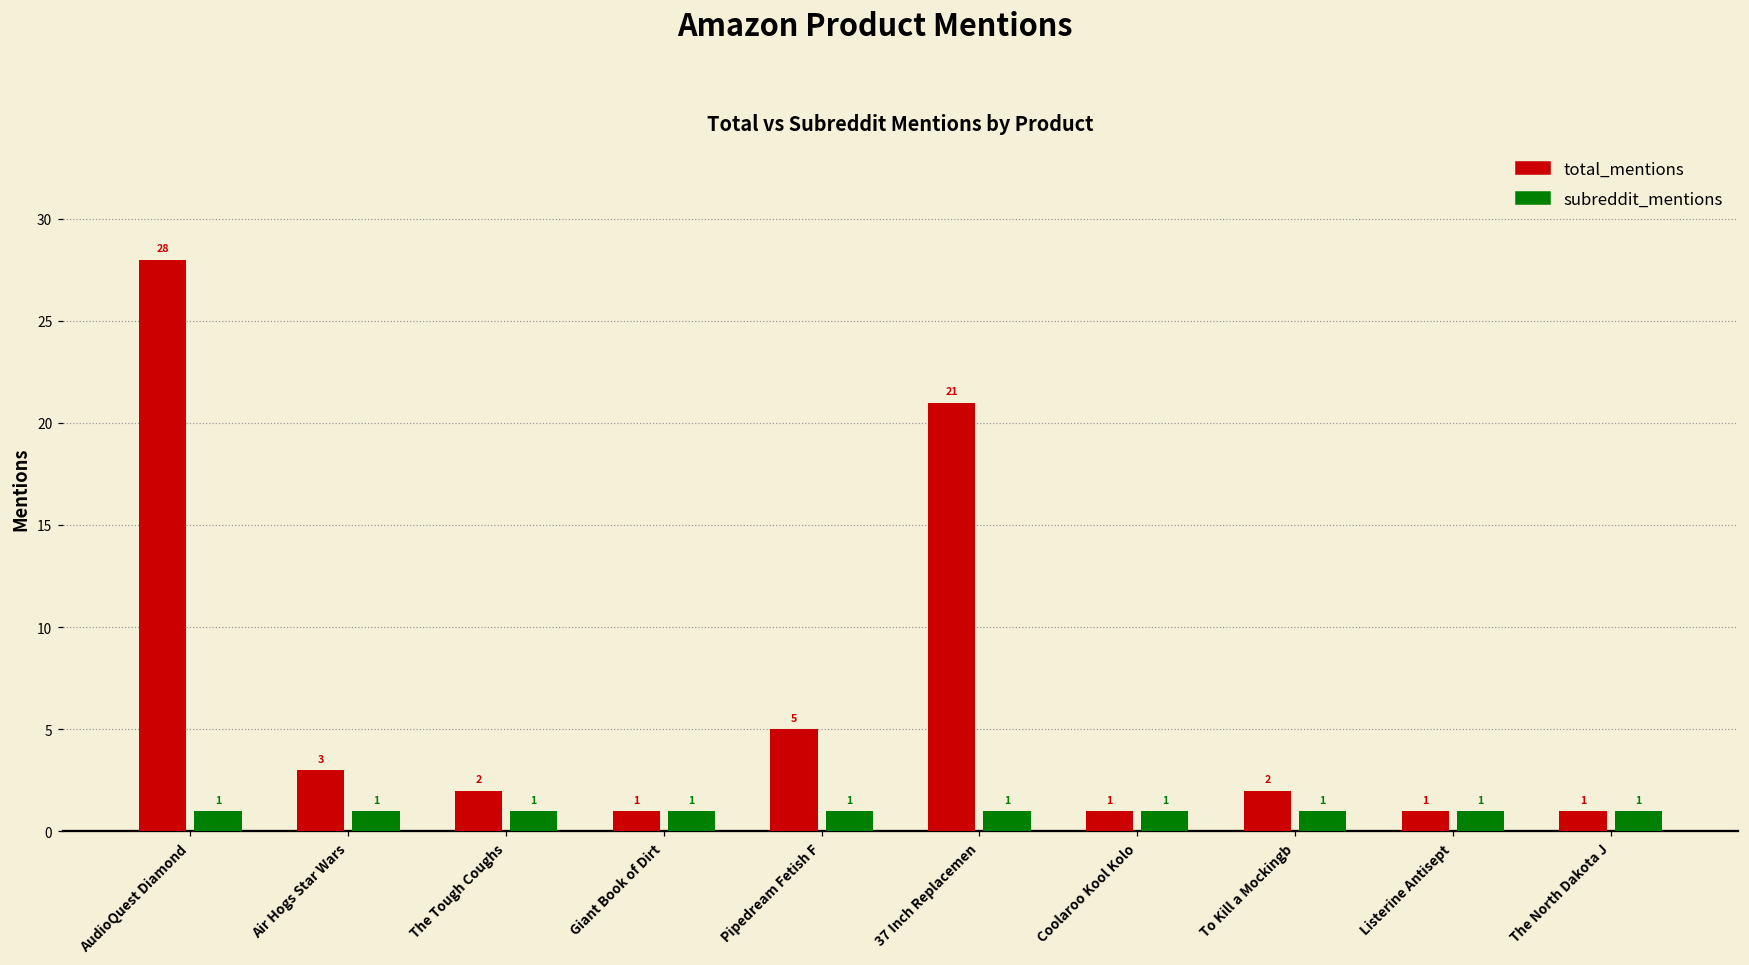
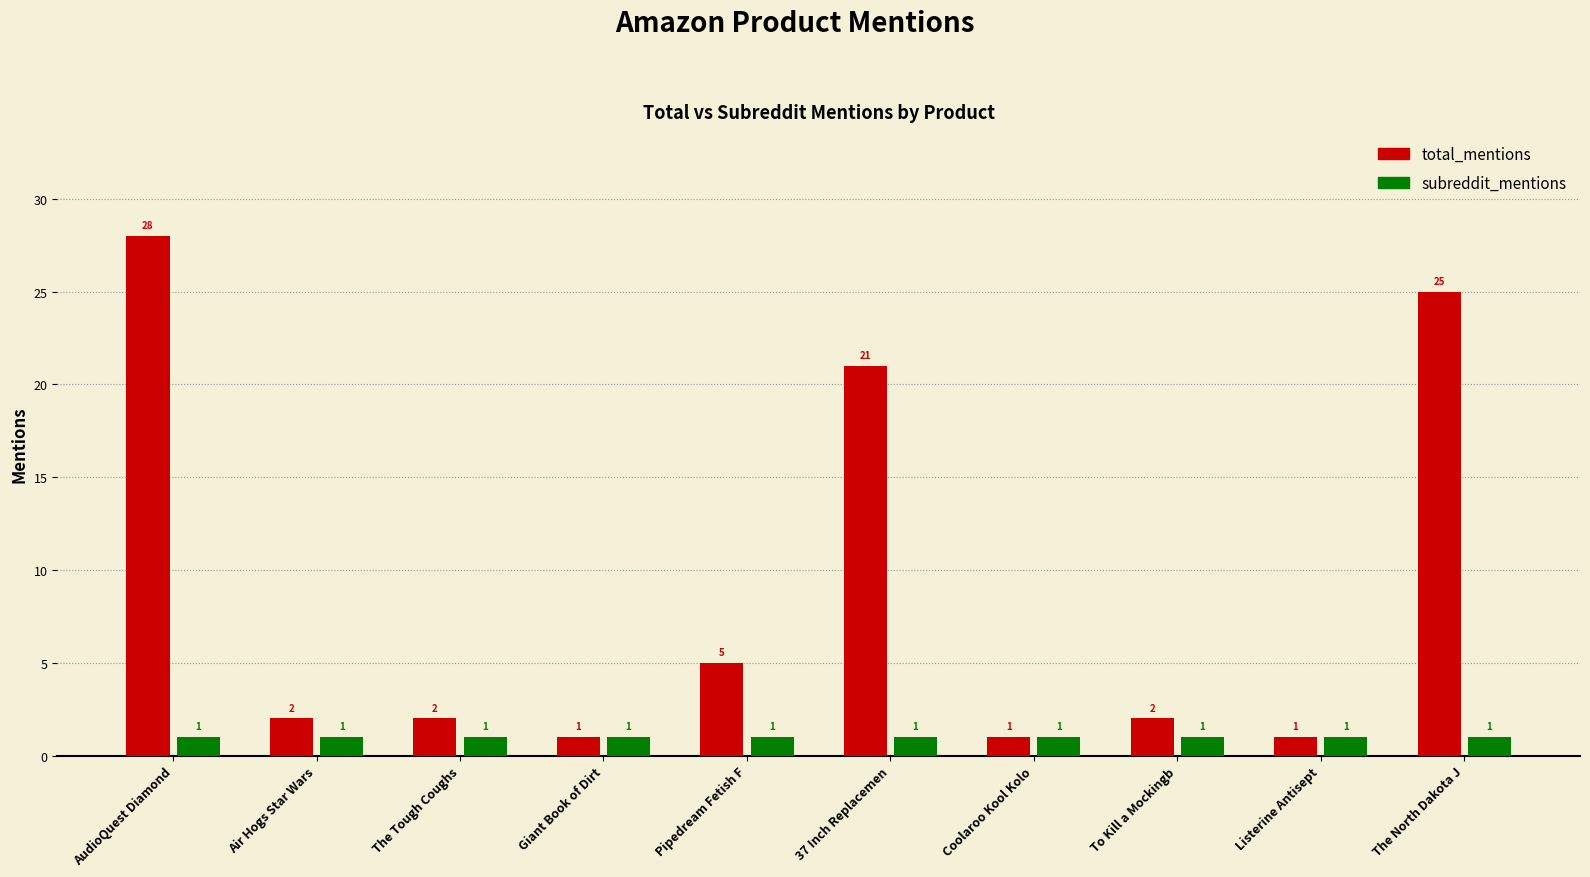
total_mentions, Air Hogs Star Wars: 3 -> 2
total_mentions, The North Dakota J: 1 -> 25
